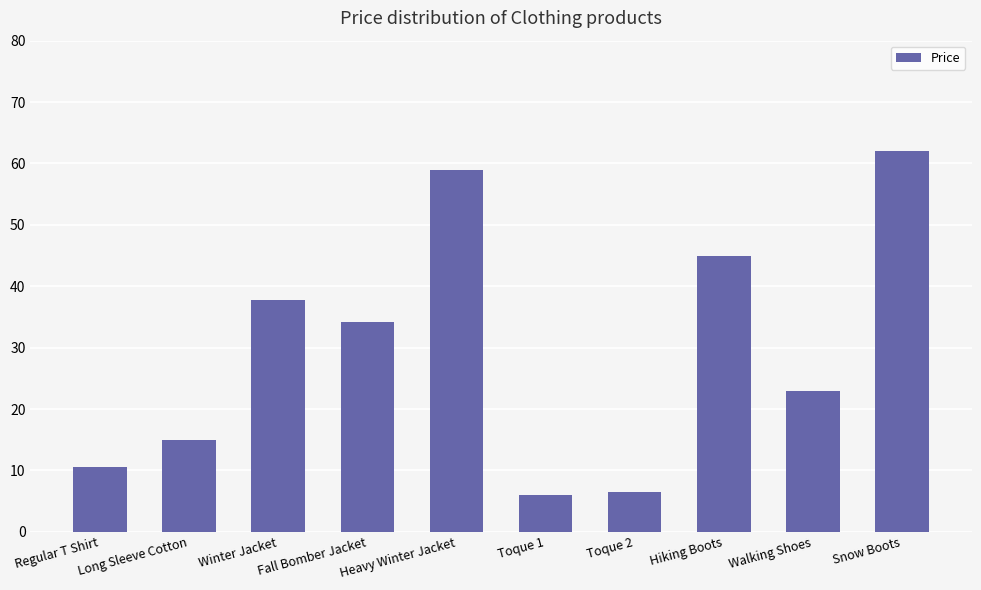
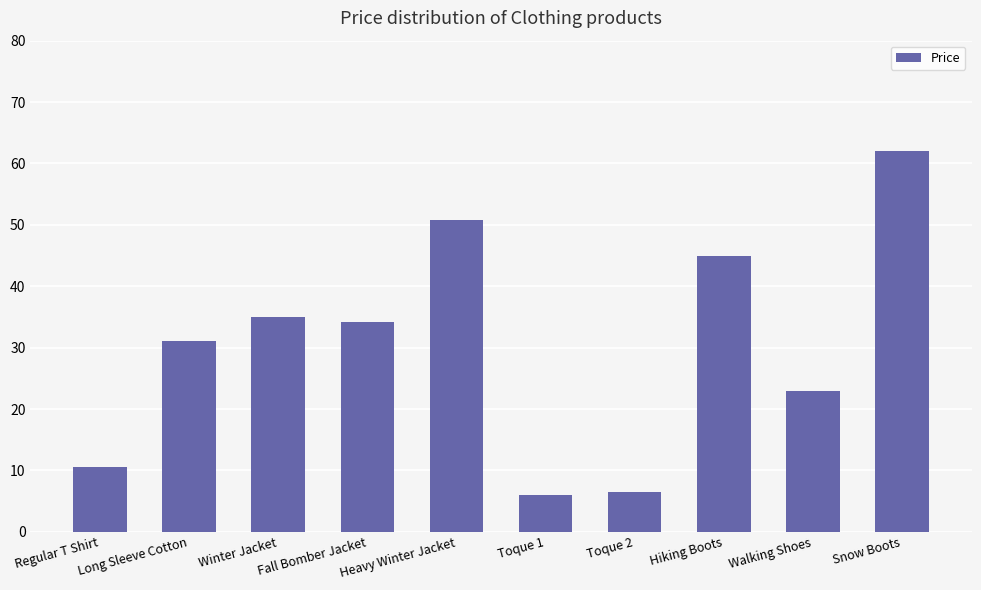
Long Sleeve Cotton: 15 -> 31
Winter Jacket: 38 -> 35
Heavy Winter Jacket: 59 -> 51
